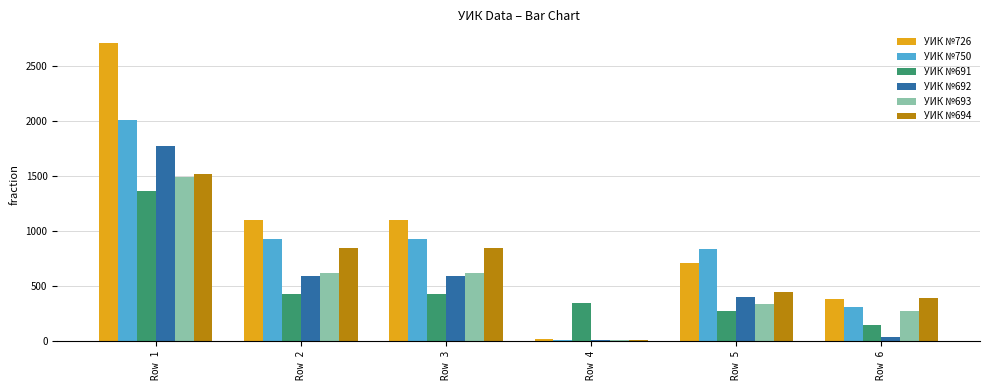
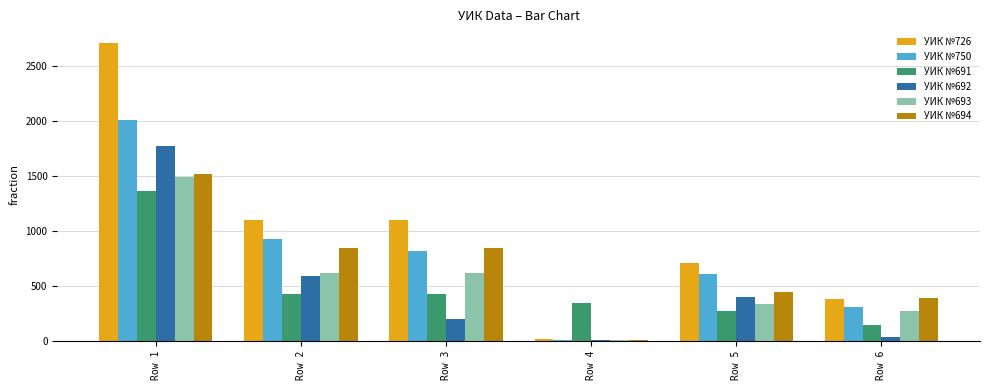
УИК №750, Row 3: 930 -> 820
УИК №692, Row 3: 590 -> 200
УИК №750, Row 5: 840 -> 610
